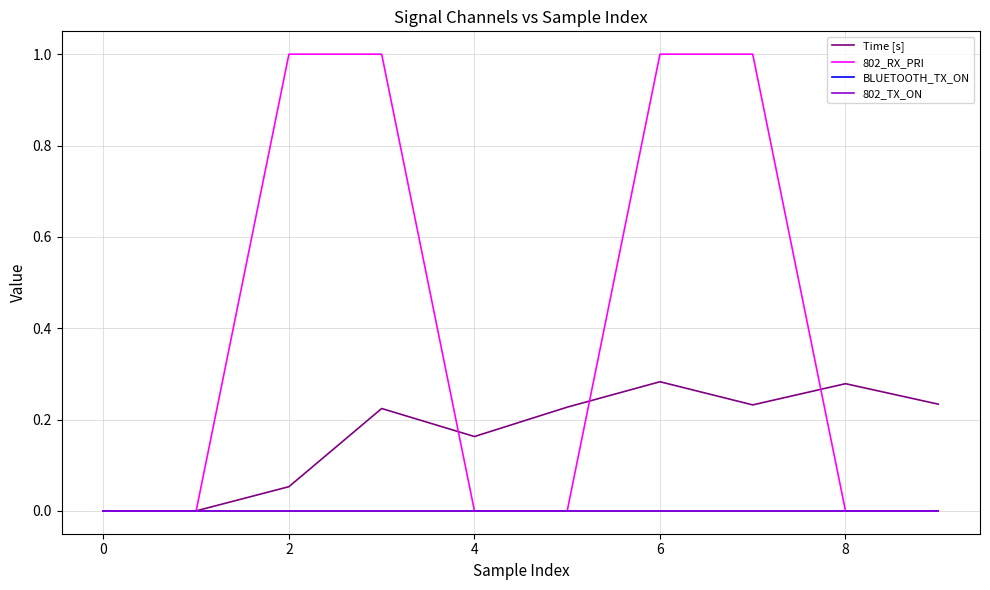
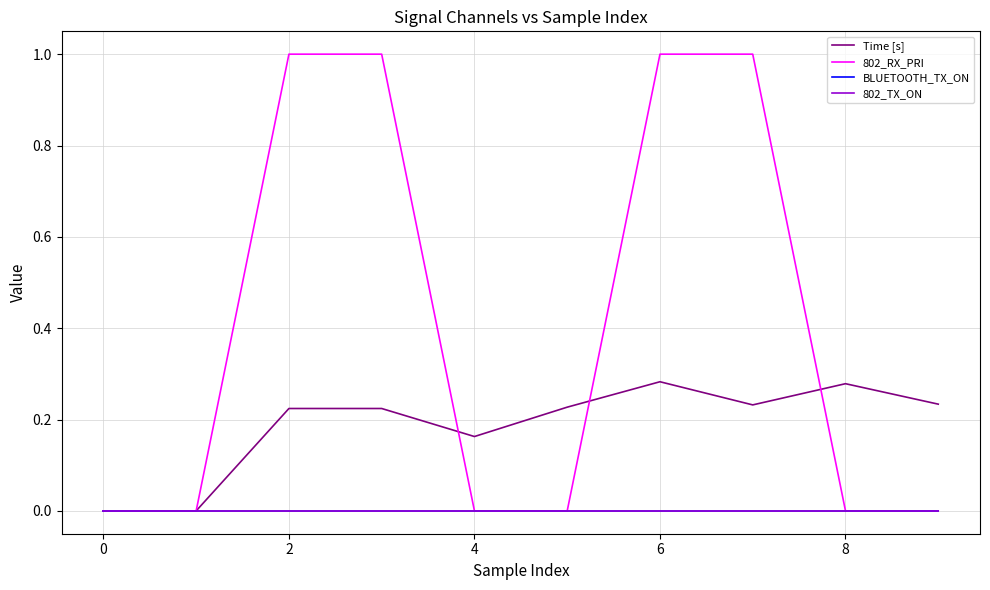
Time [s], 2: 0.05 -> 0.22
